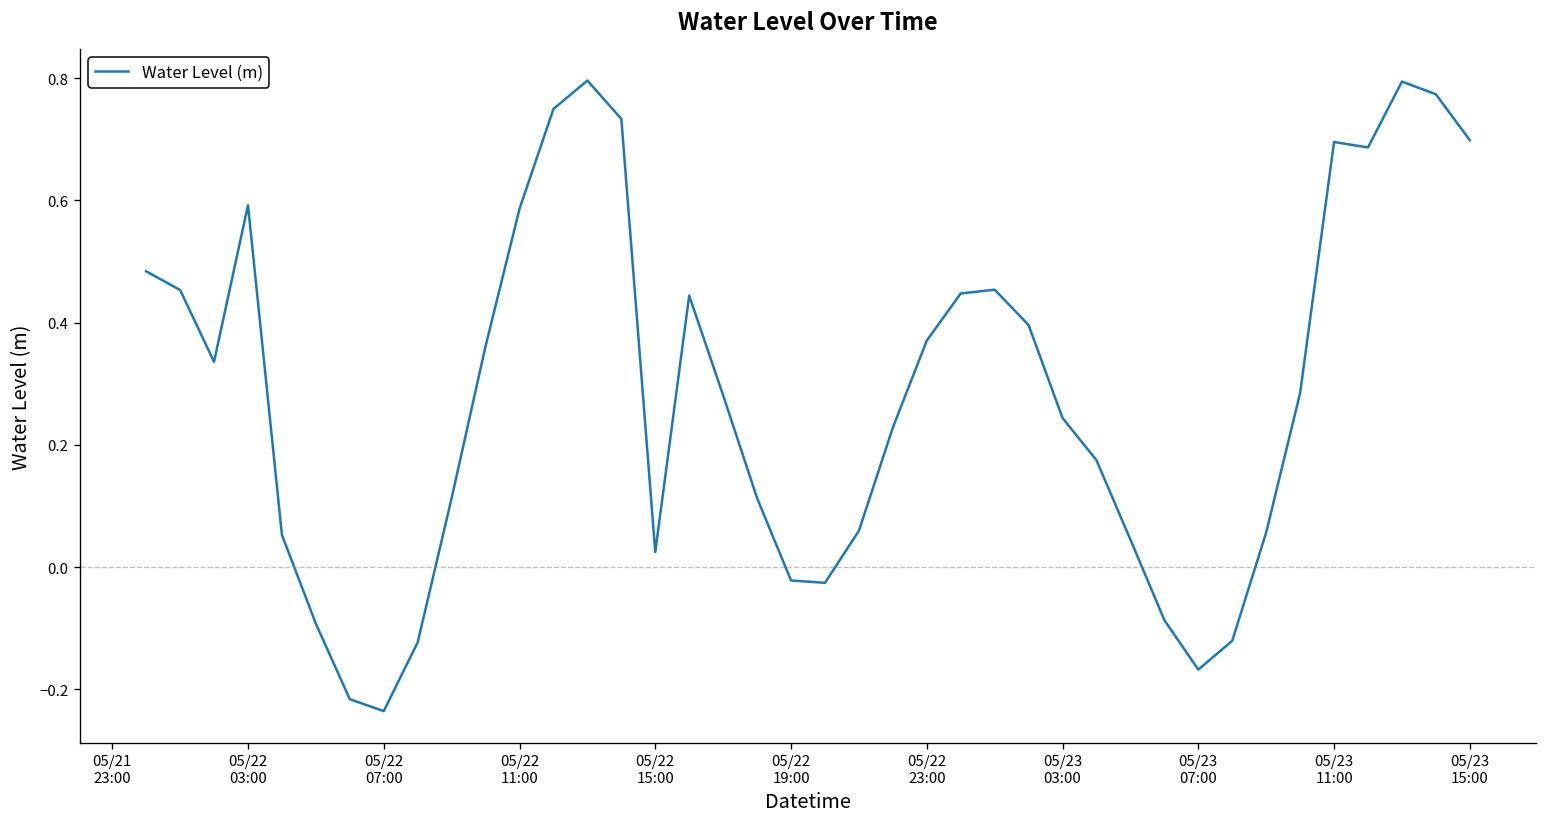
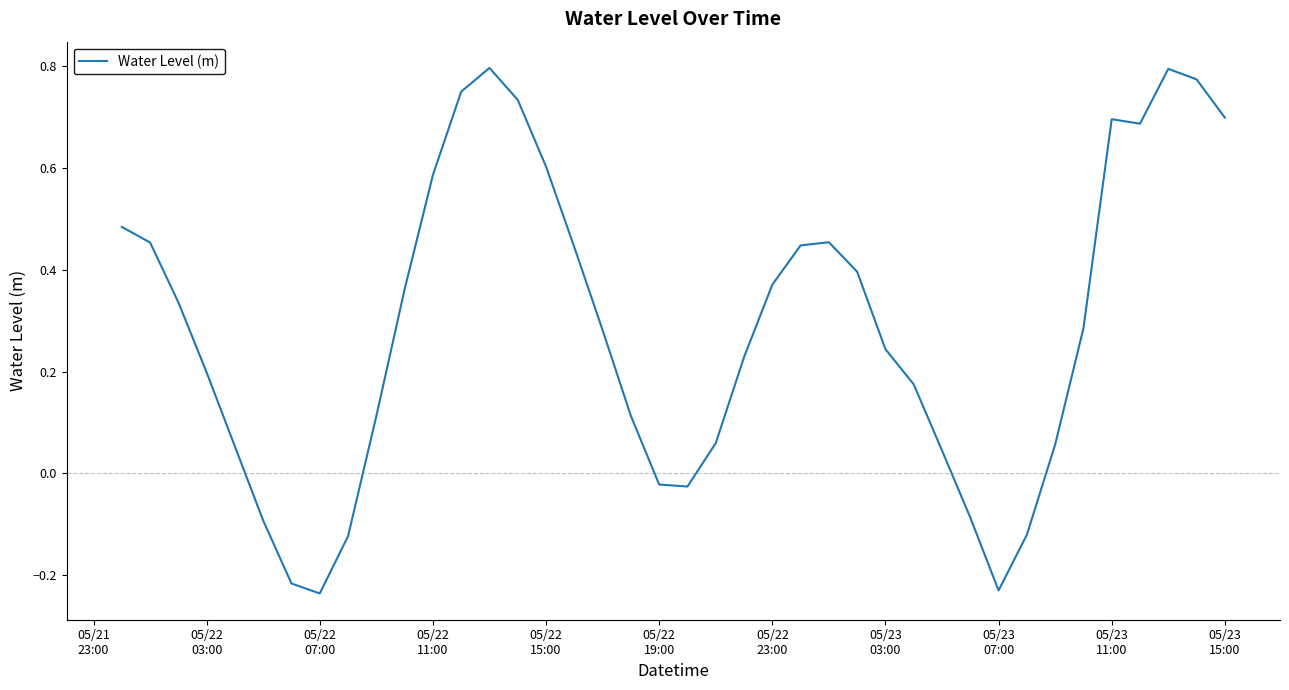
05/22 03:00: 0.59 -> 0.20
05/22 15:00: 0.02 -> 0.60
05/23 07:00: -0.17 -> -0.23
